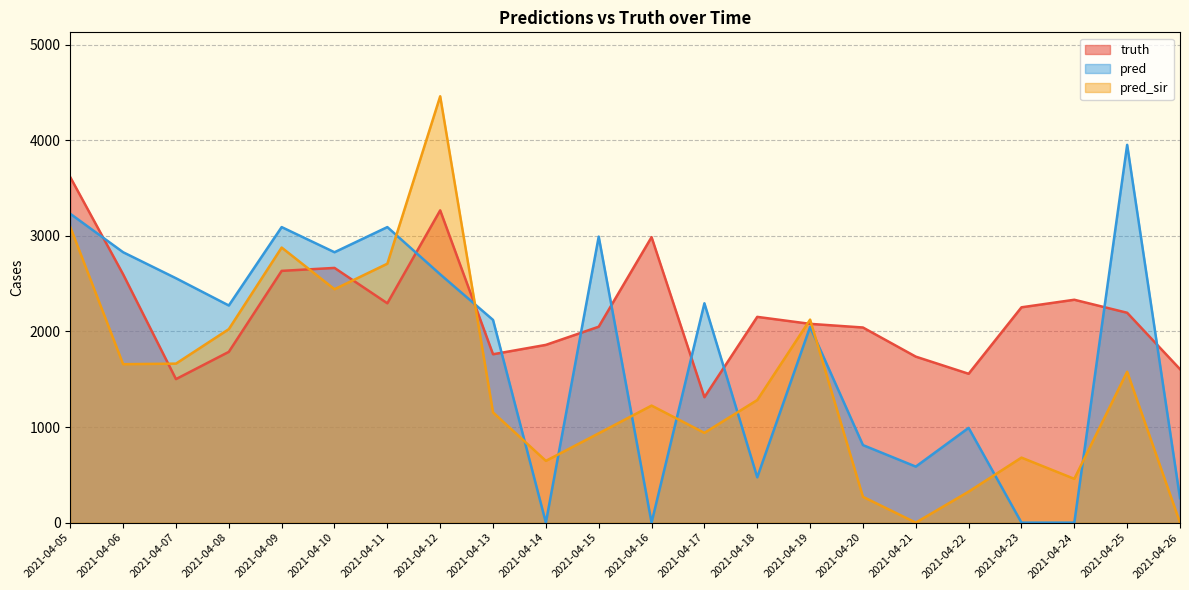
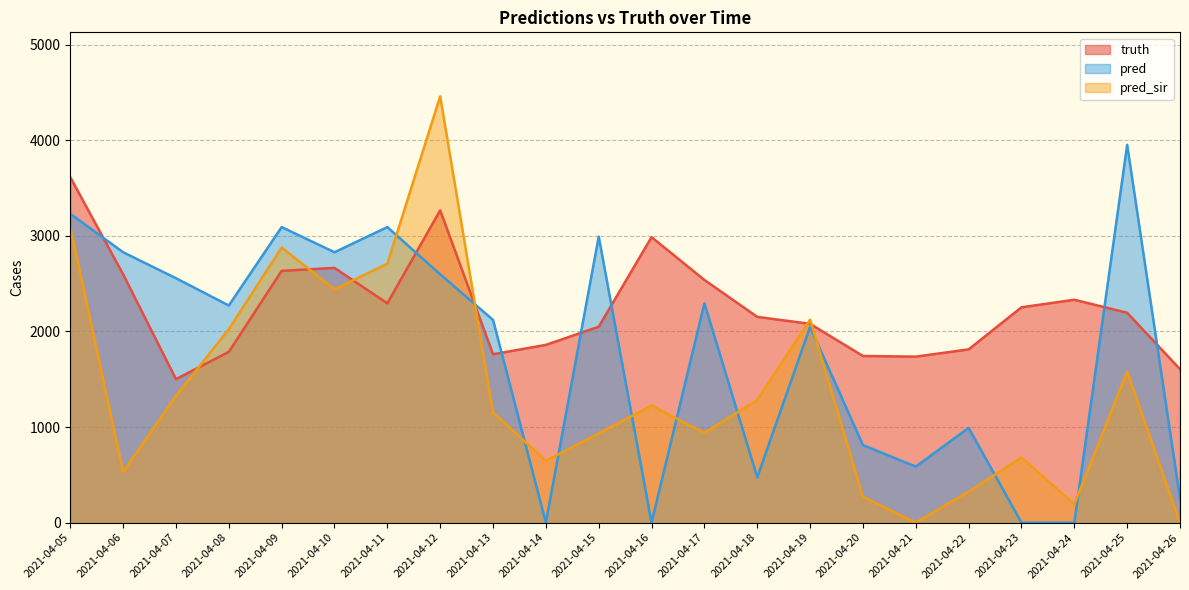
pred_sir, 2021-04-06: 1700 -> 500
pred_sir, 2021-04-07: 1700 -> 1300
truth, 2021-04-17: 1300 -> 2500
truth, 2021-04-20: 2000 -> 1700
truth, 2021-04-22: 1600 -> 1800
pred_sir, 2021-04-24: 500 -> 200
